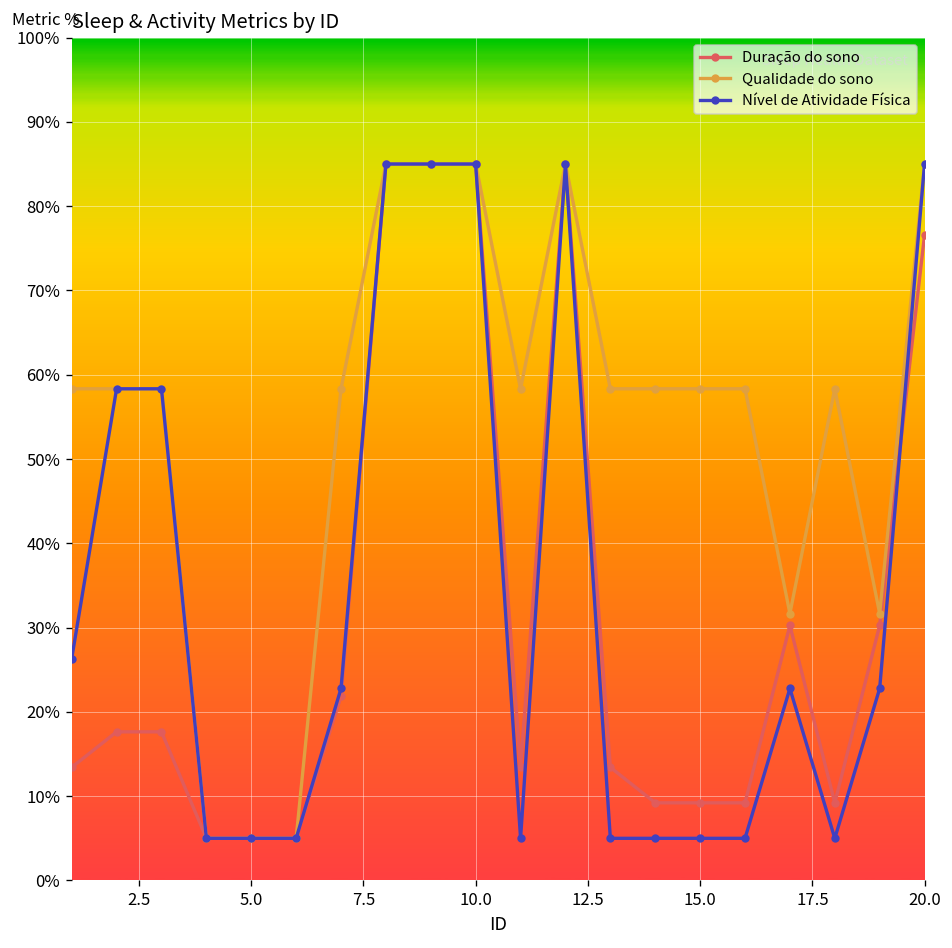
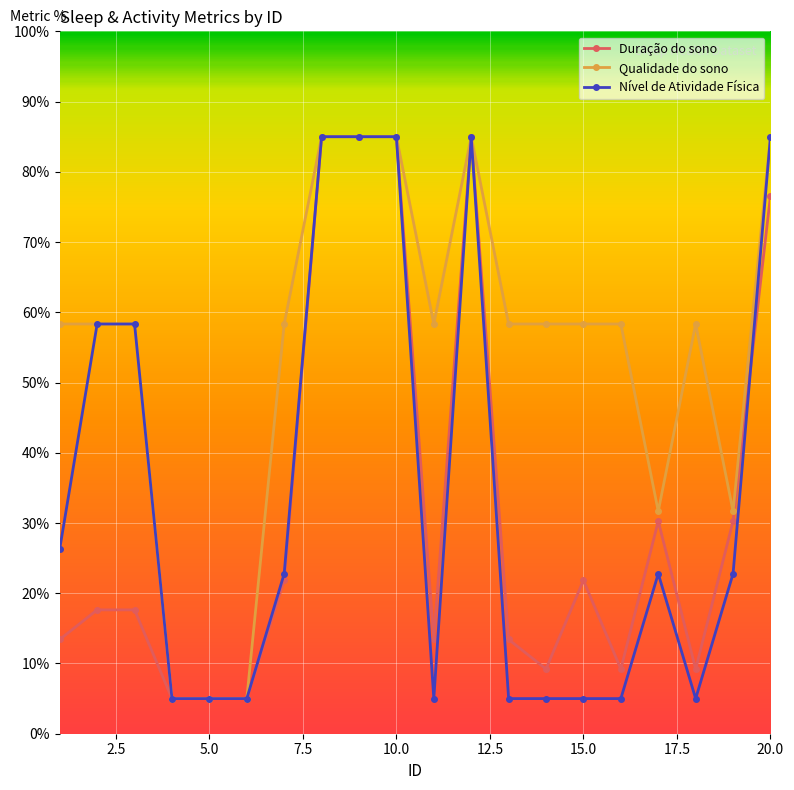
Duração do sono, 15.0: 9% -> 22%
